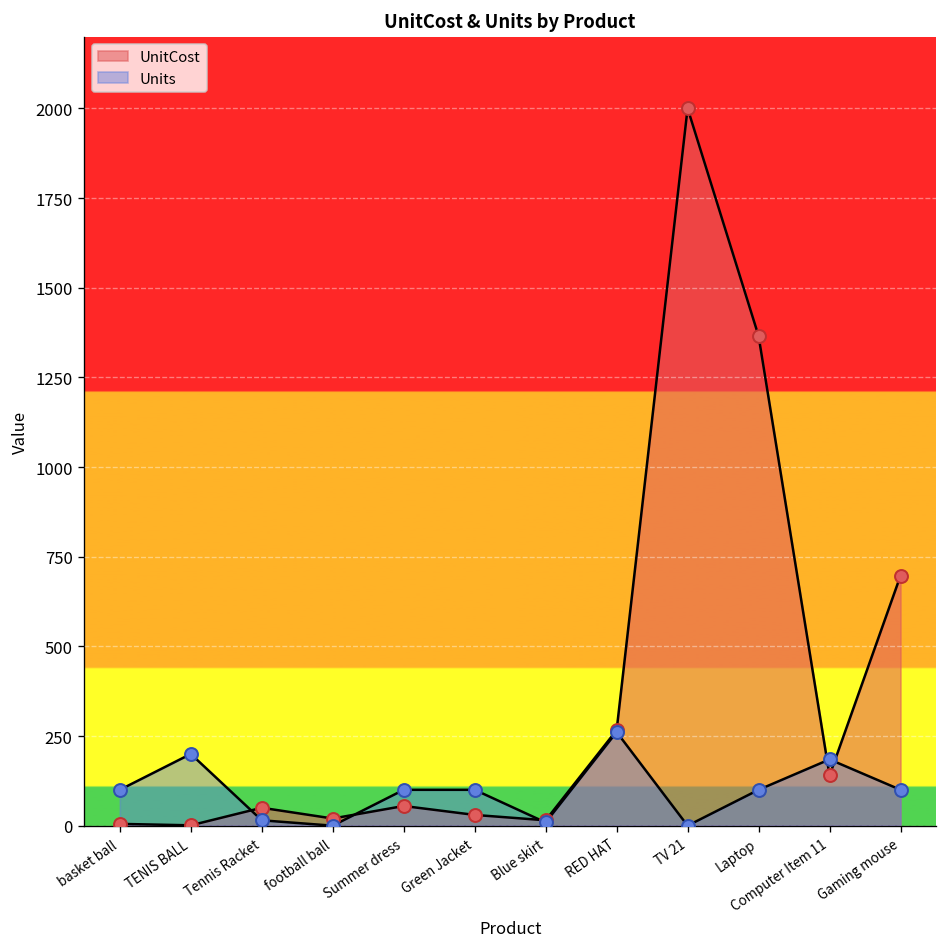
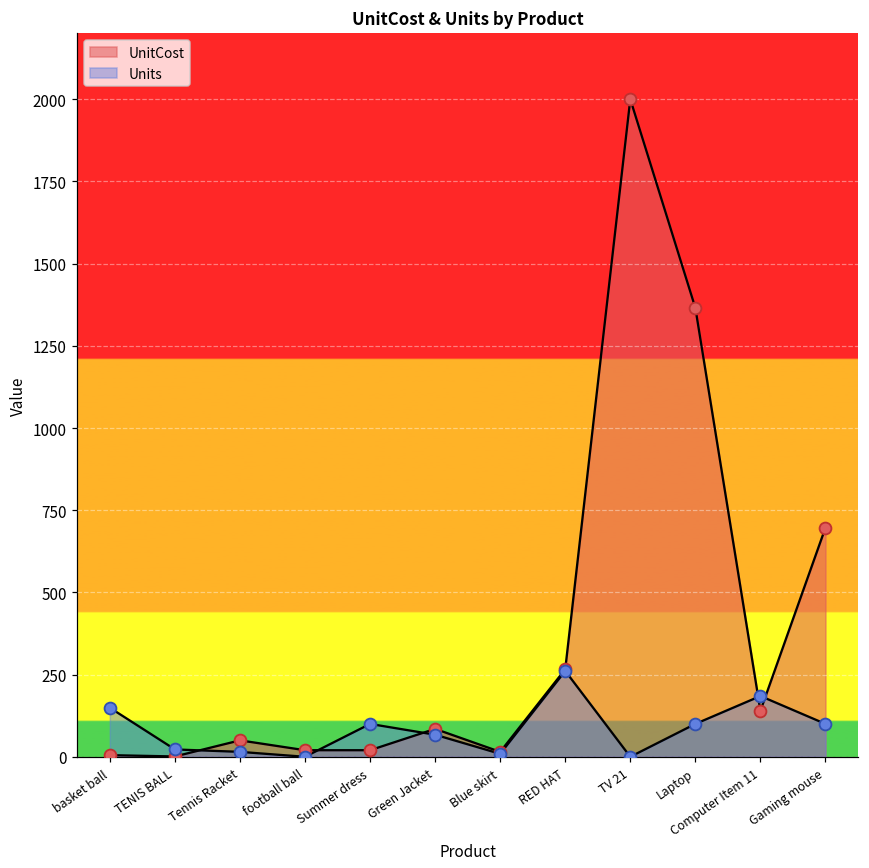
Units, basket ball: 100 -> 150
Units, TENIS BALL: 200 -> 20
UnitCost, Summer dress: 50 -> 20
UnitCost, Green Jacket: 30 -> 80
Units, Green Jacket: 100 -> 70
